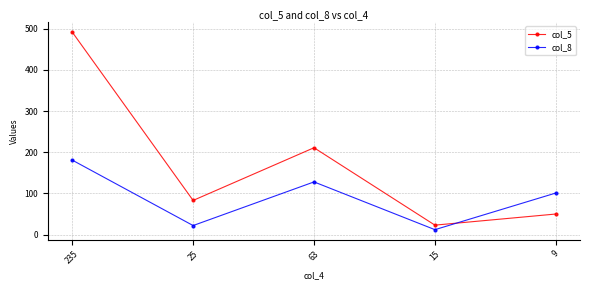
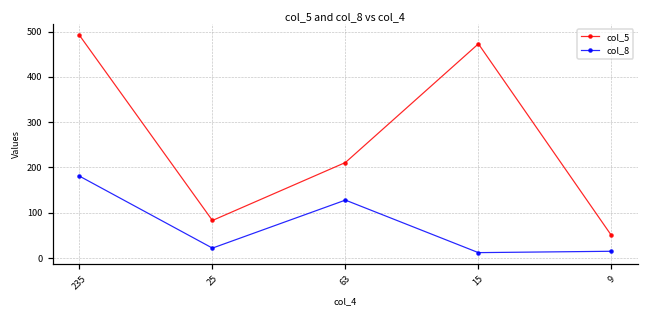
col_5, 15: 20 -> 470
col_8, 9: 100 -> 20
